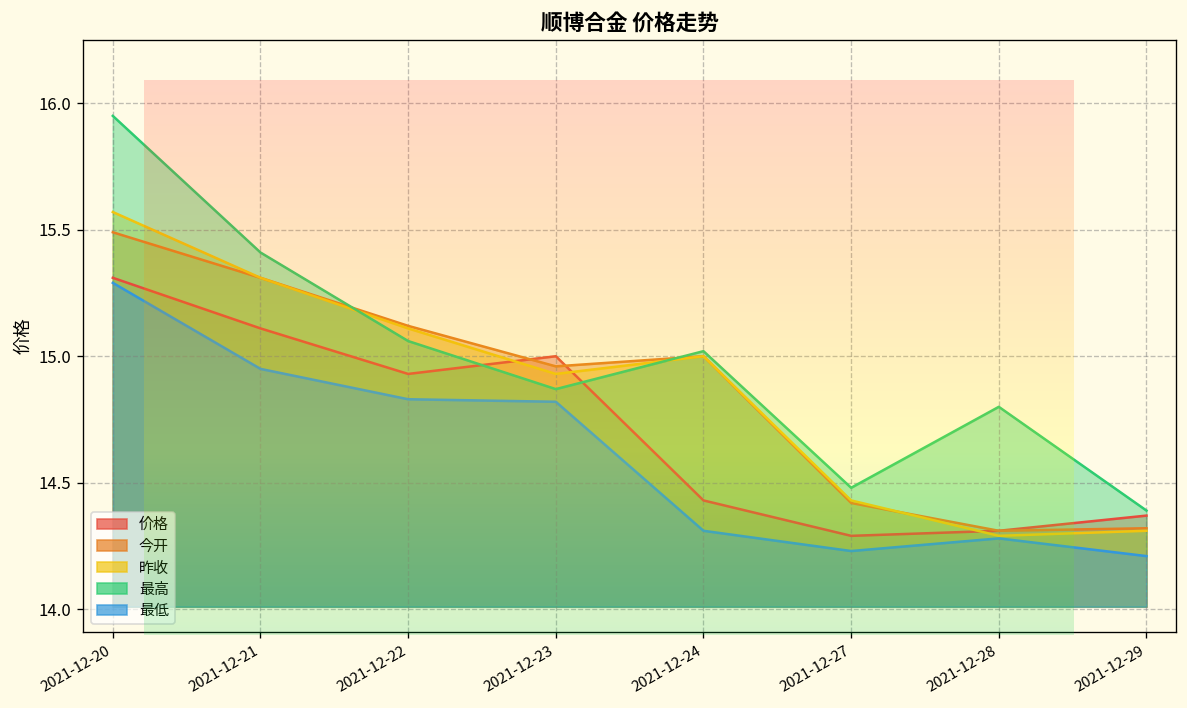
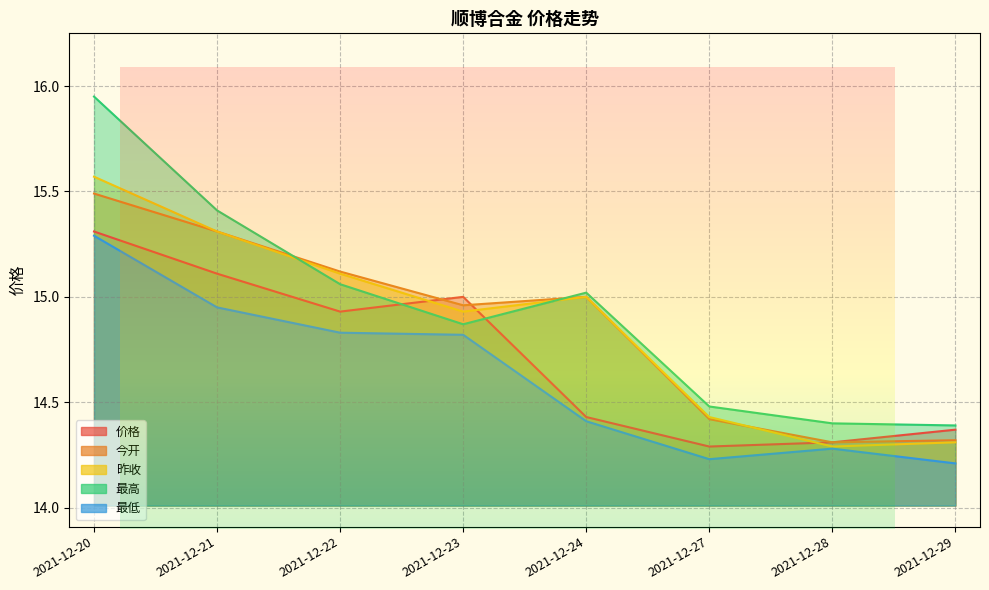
顺博合金 价格走势, 最低, 2021-12-24: 14.31 -> 14.41
顺博合金 价格走势, 最高, 2021-12-28: 14.8 -> 14.4
